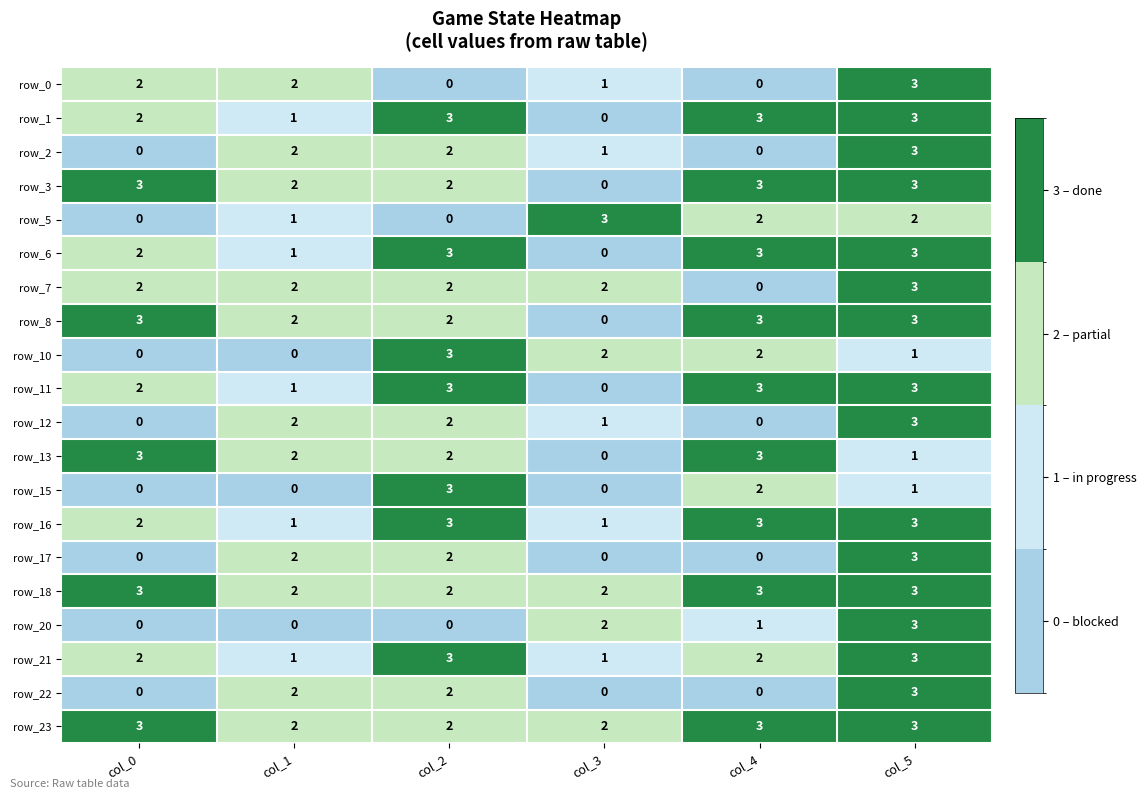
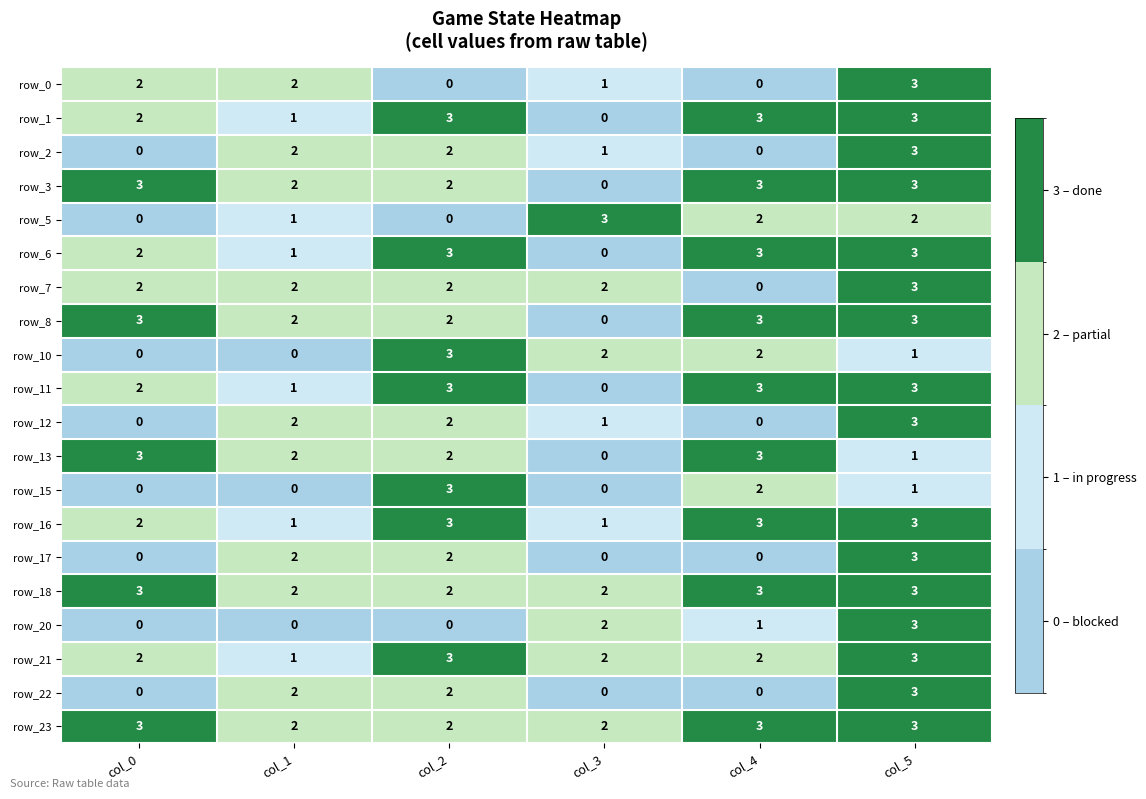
row_21, col_3: 1 -> 2
